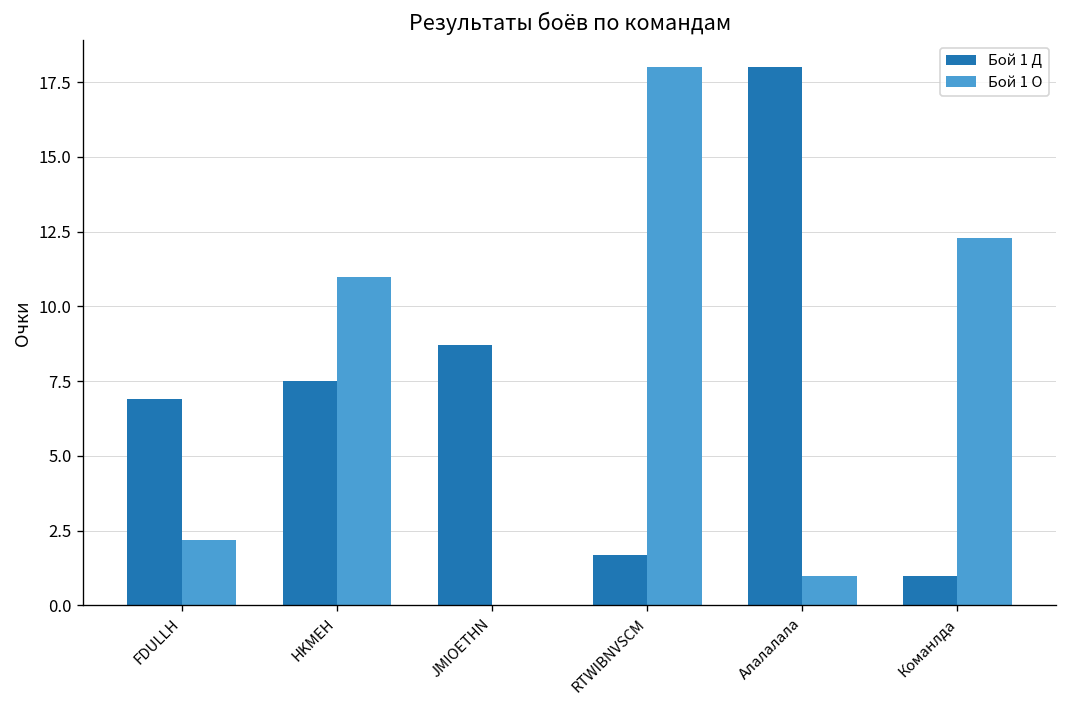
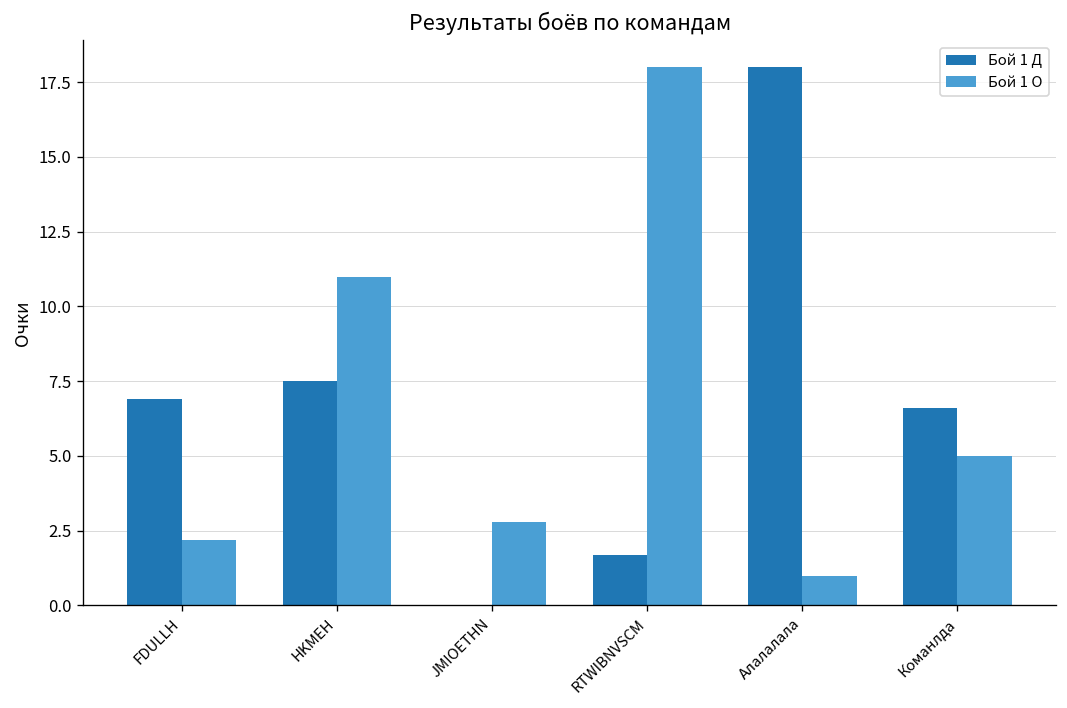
Бой 1 Д, JMIOETHN: 8.7 -> 0.0
Бой 1 О, JMIOETHN: 0.0 -> 2.8
Бой 1 Д, Команлда: 1.0 -> 6.6
Бой 1 О, Команлда: 12.3 -> 5.0
